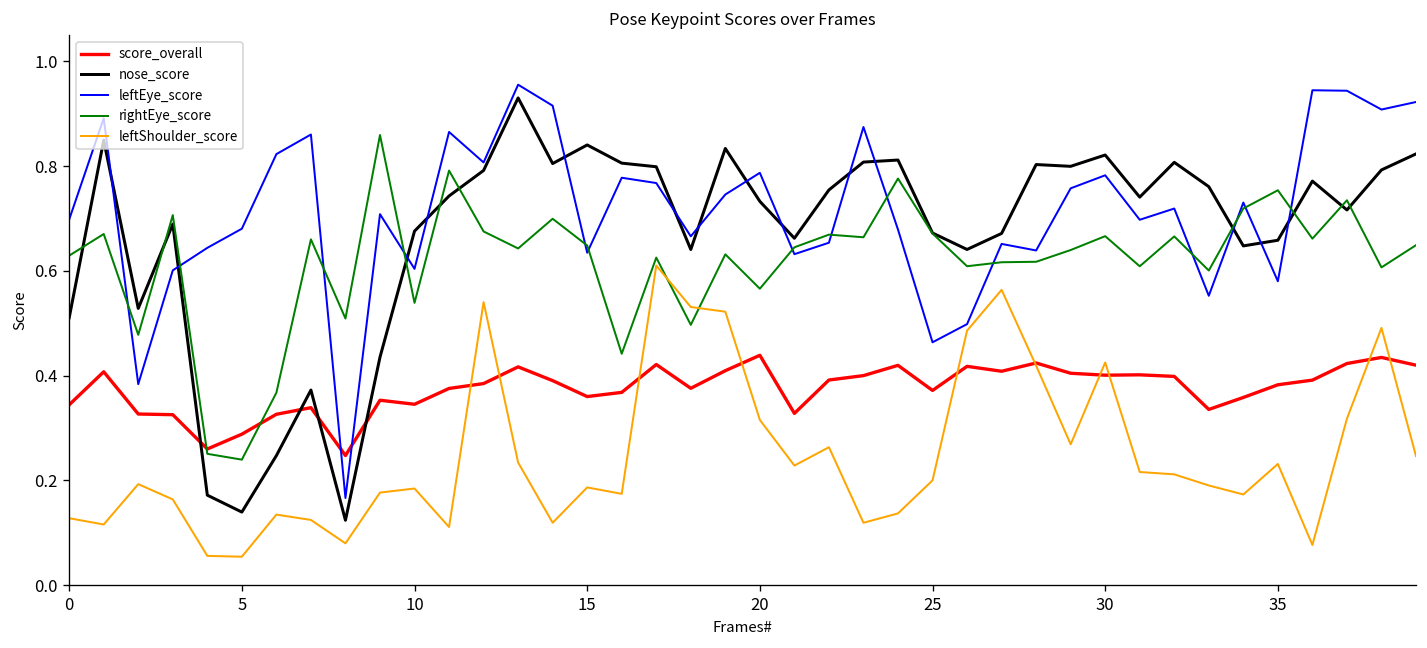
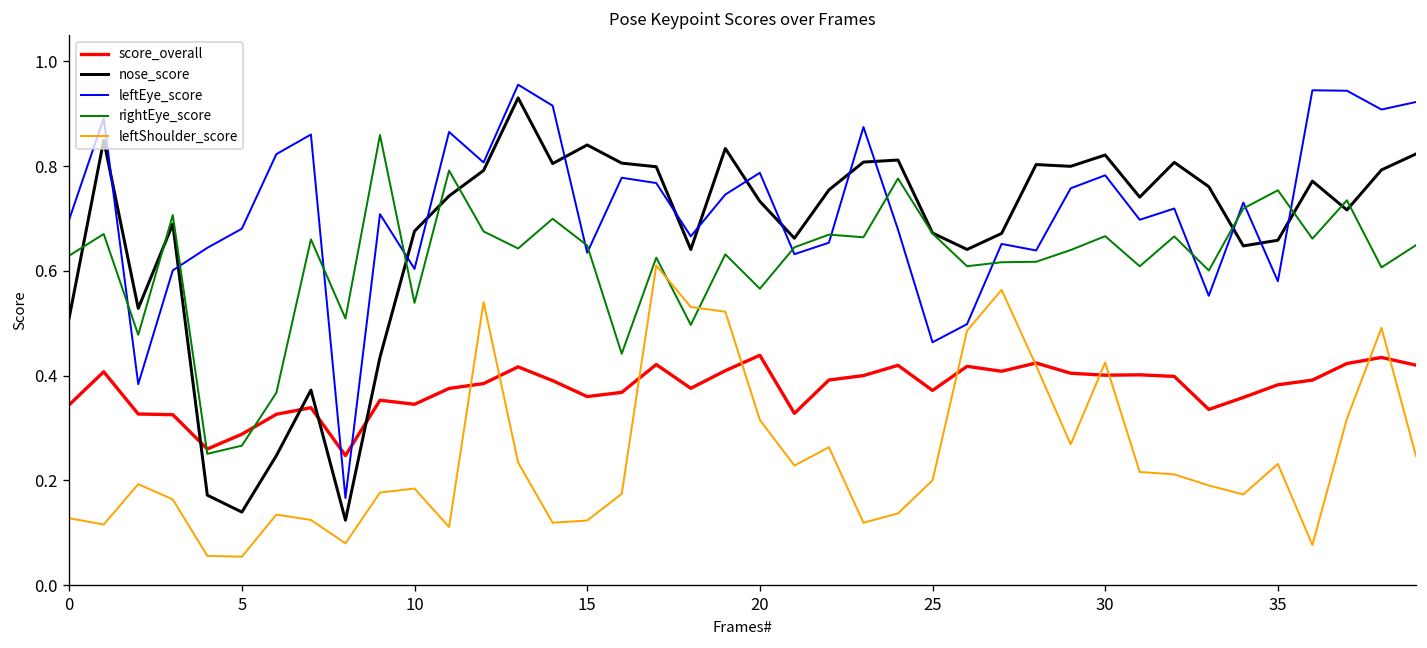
rightEye_score, 5: 0.24 -> 0.27
leftShoulder_score, 15: 0.19 -> 0.12
